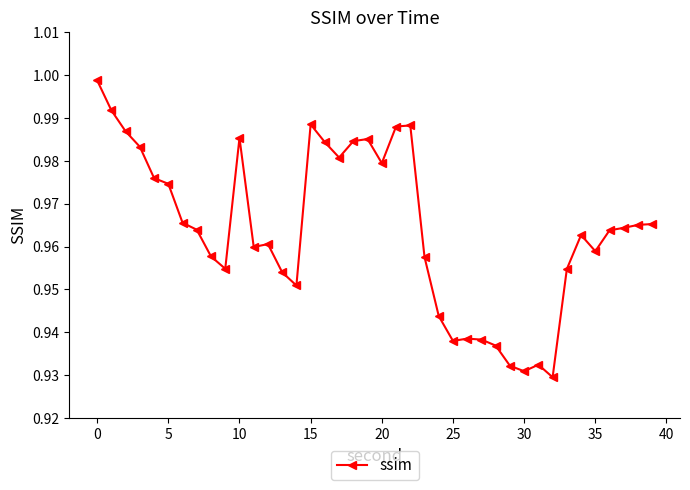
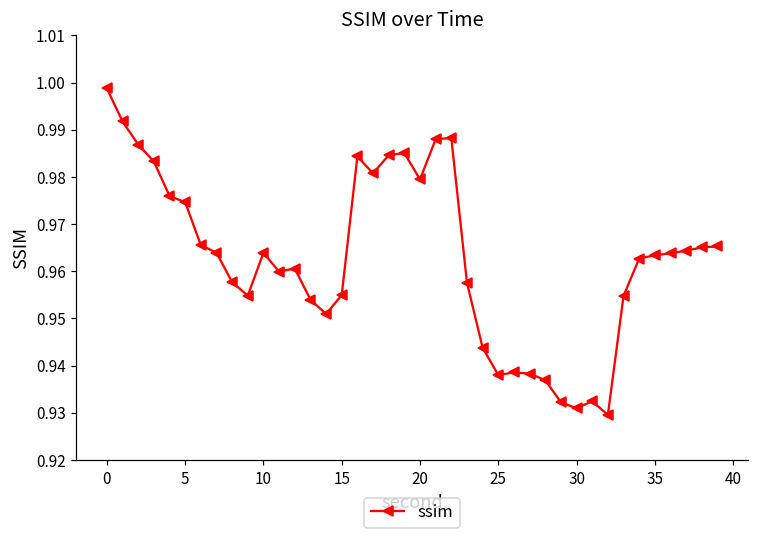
10: 0.985 -> 0.964
15: 0.988 -> 0.955
35: 0.959 -> 0.963
